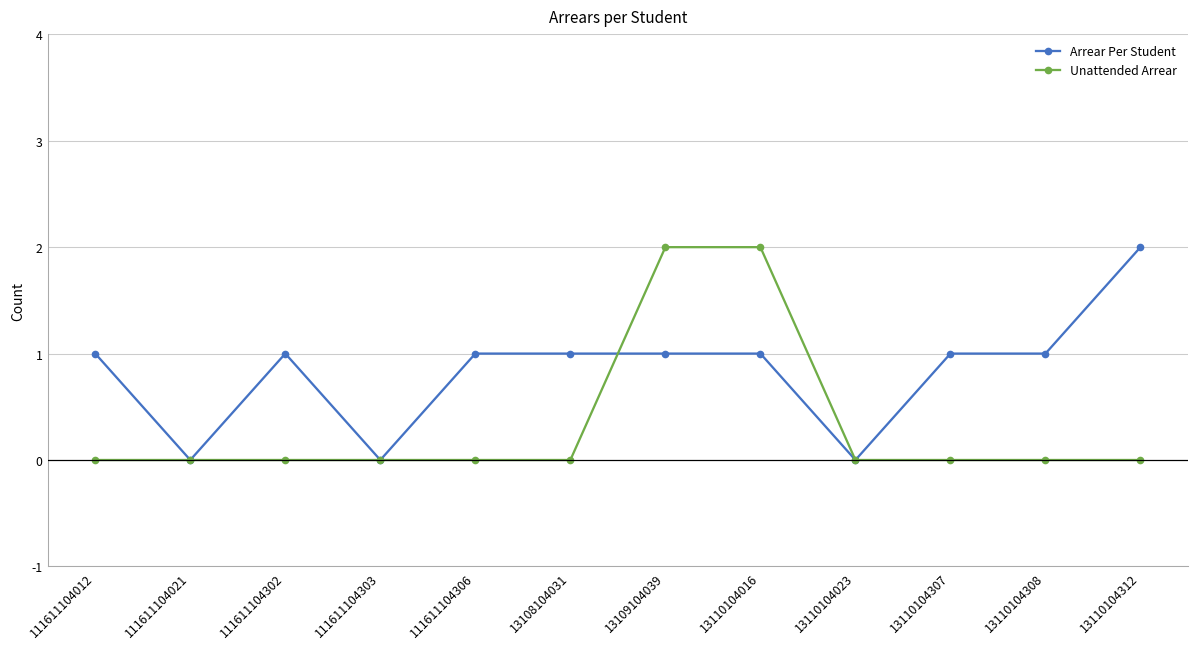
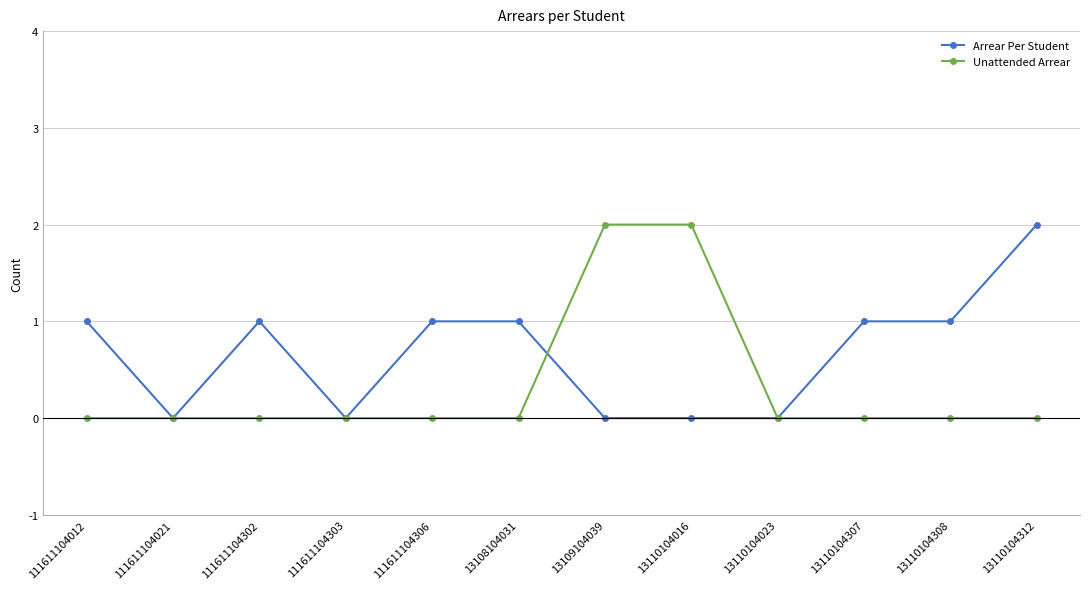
Arrear Per Student, 13109104039: 1 -> 0
Arrear Per Student, 13110104016: 1 -> 0
